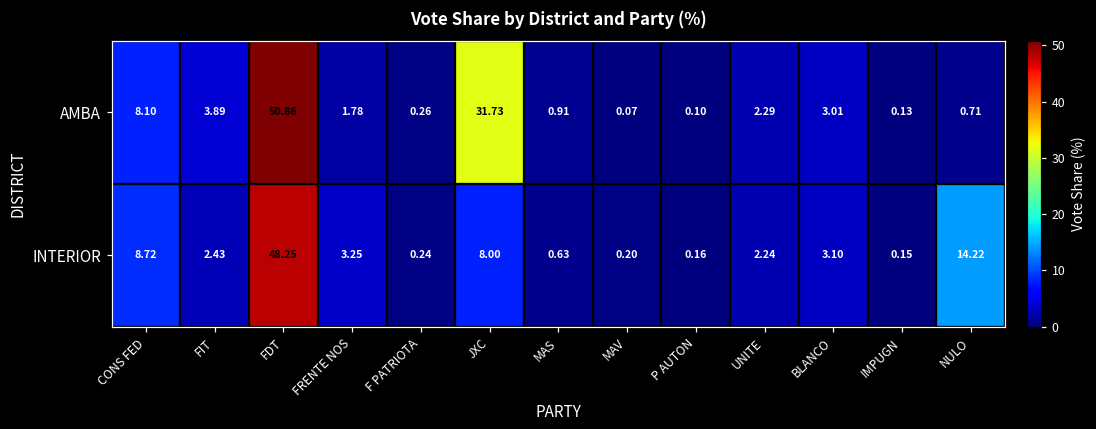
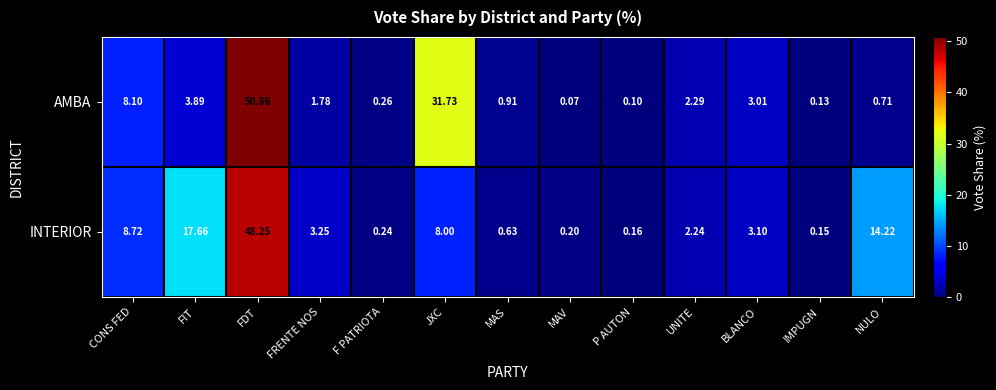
INTERIOR, FIT: 2.43 -> 17.66
